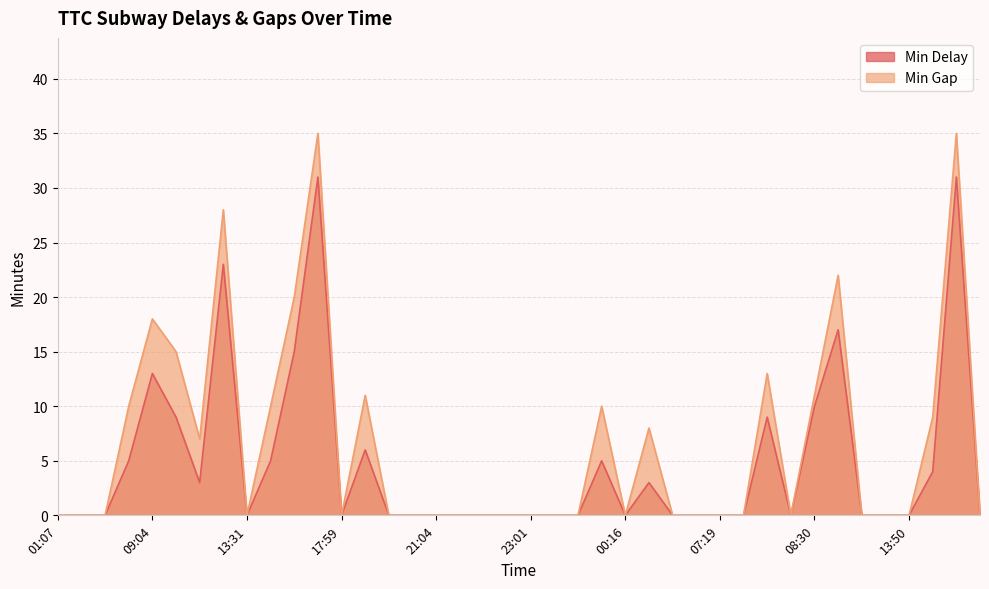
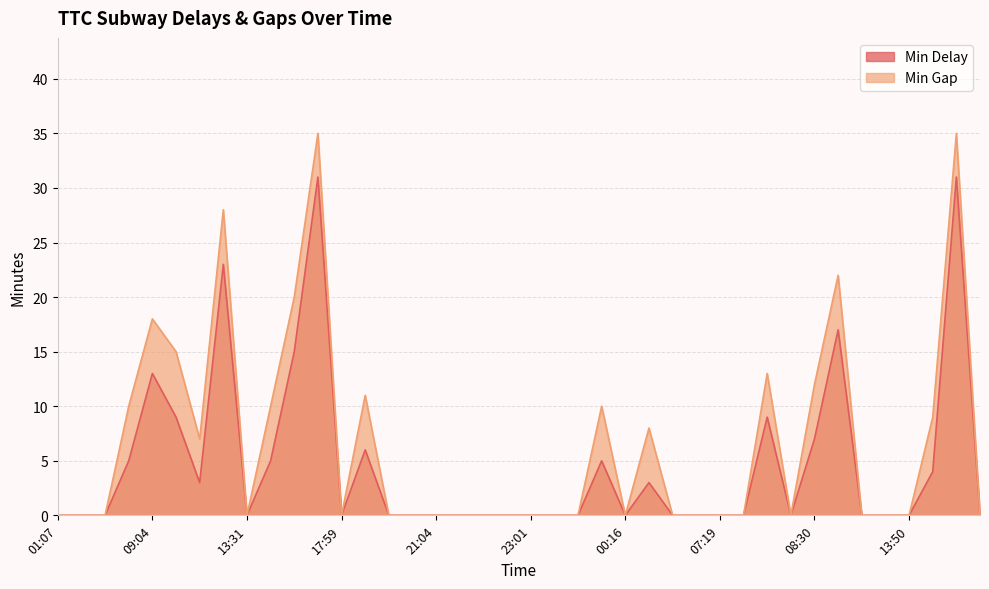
Min Delay, 08:30: 10 -> 7
Min Gap, 08:30: 11 -> 12
